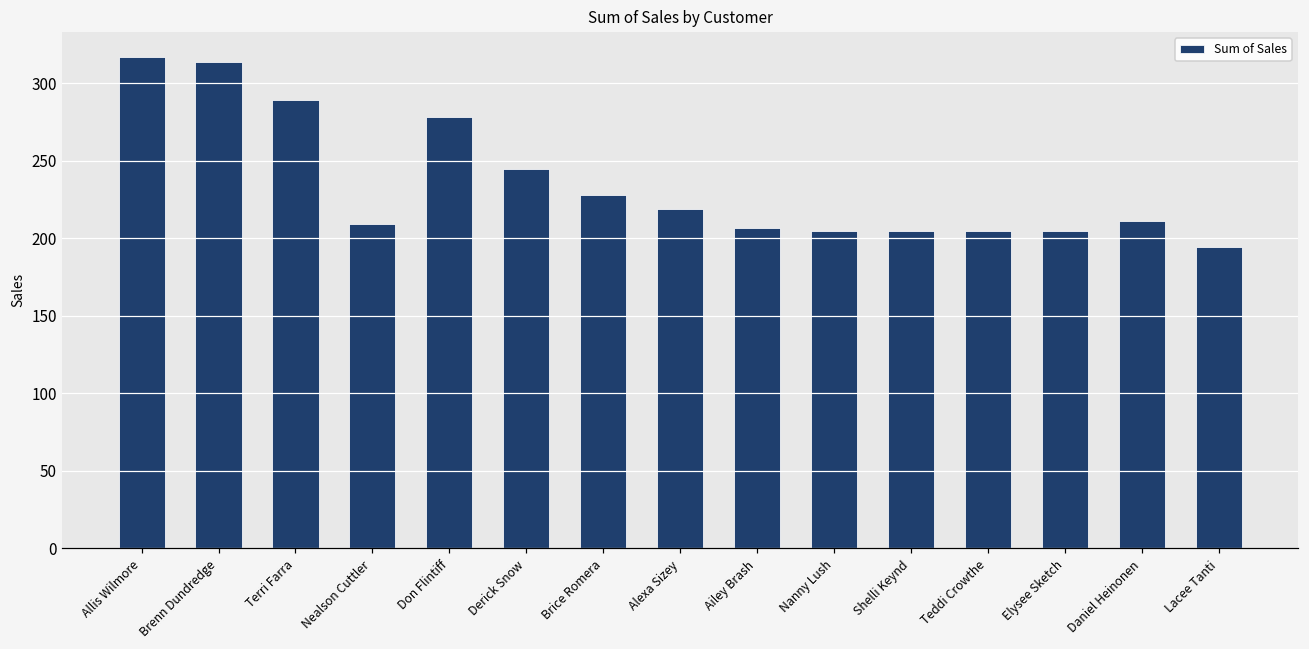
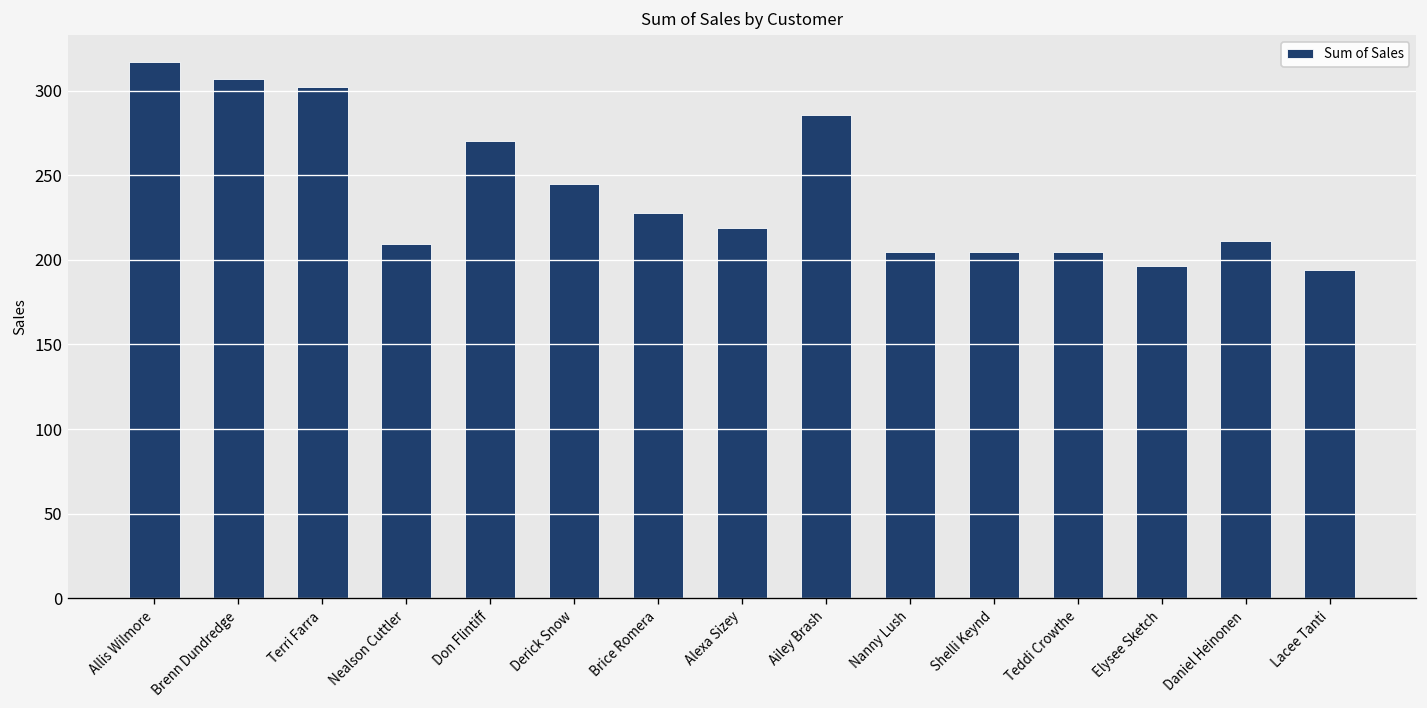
Brenn Dundredge: 314 -> 307
Terri Farra: 289 -> 302
Don Flintiff: 278 -> 270
Ailey Brash: 207 -> 286
Elysee Sketch: 205 -> 196
